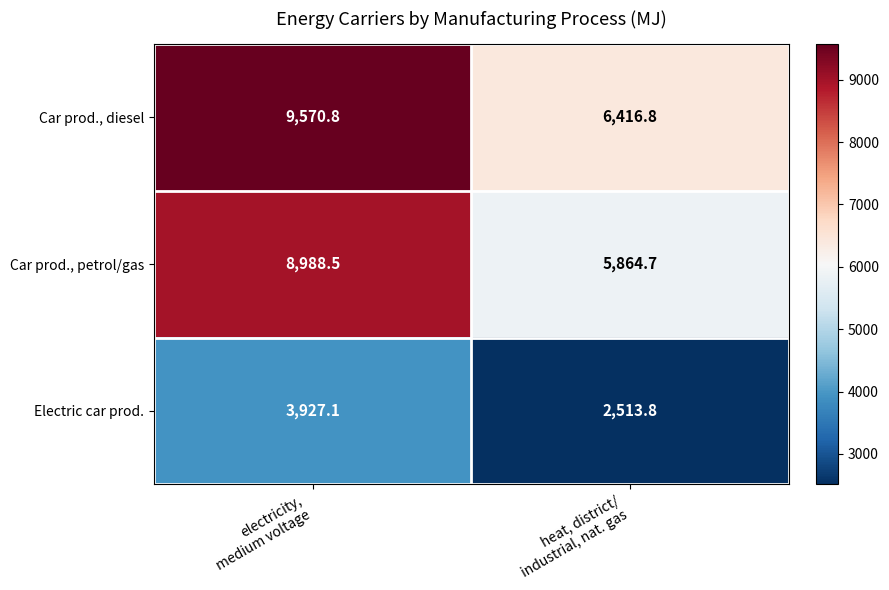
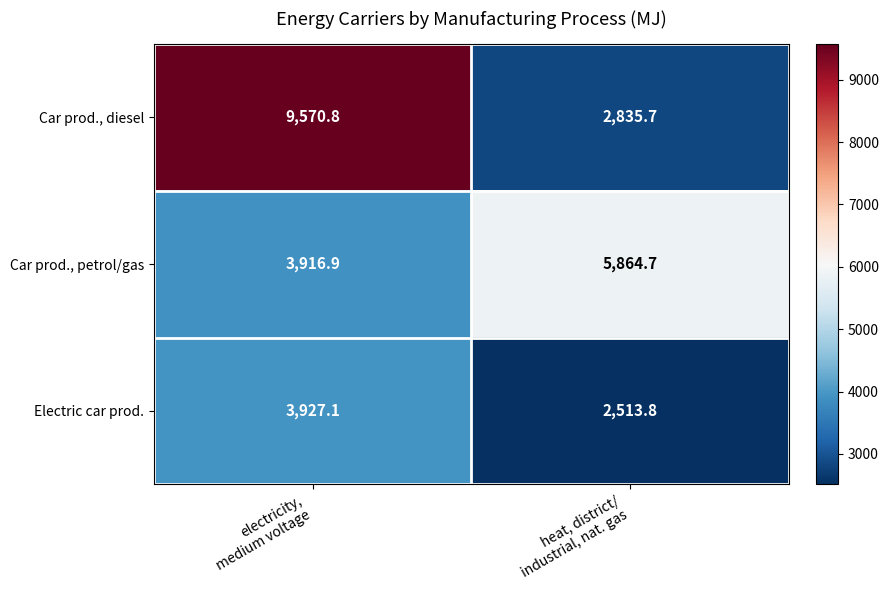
Car prod., diesel, heat, district/ industrial, nat. gas: 6,416.8 -> 2,835.7
Car prod., petrol/gas, electricity, medium voltage: 8,988.5 -> 3,916.9
